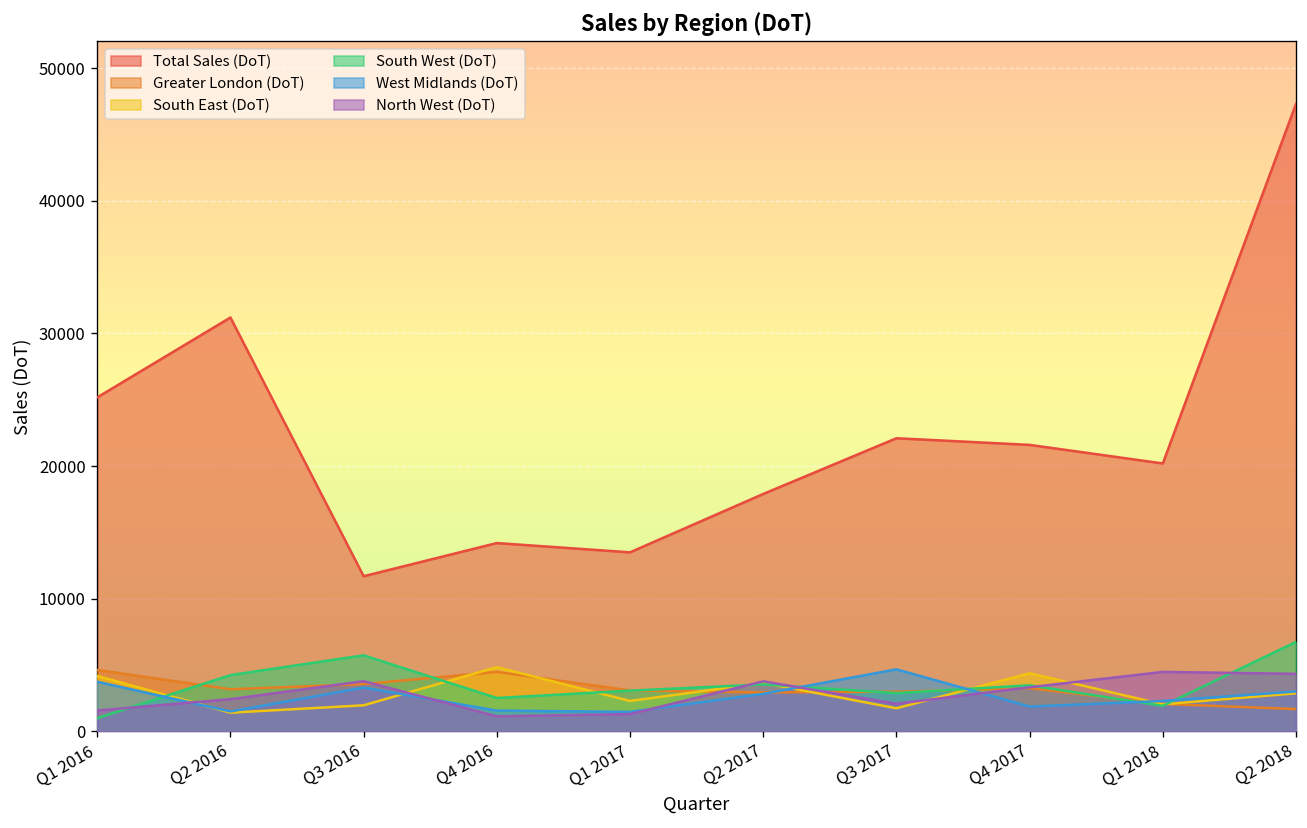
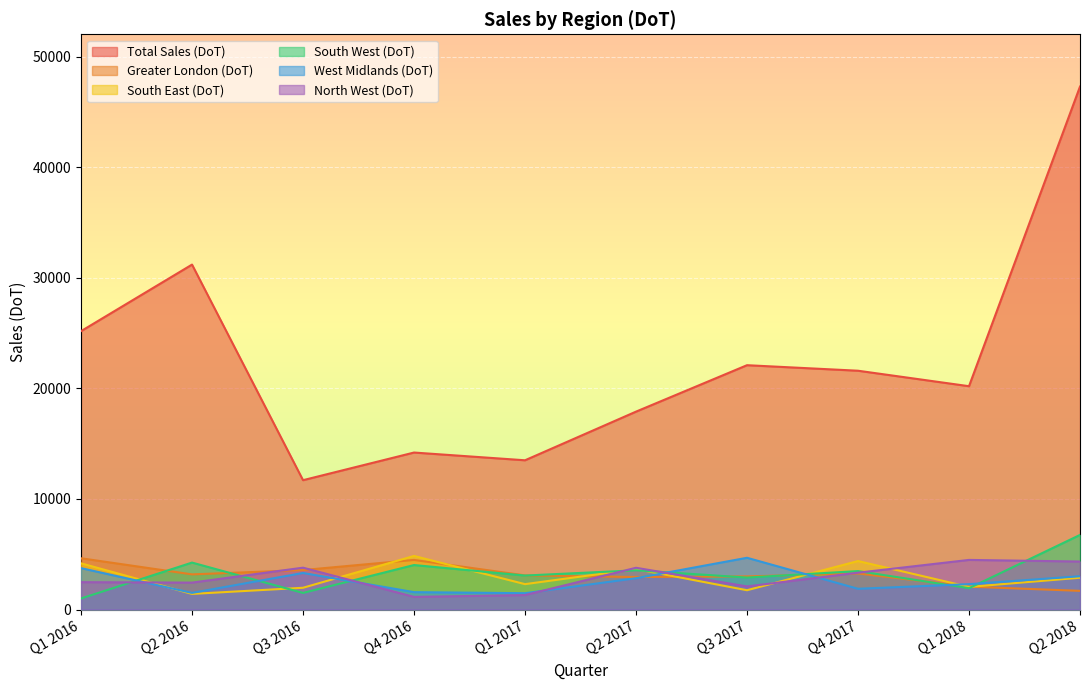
North West (DoT), Q1 2016: 1600 -> 2500
South West (DoT), Q3 2016: 5700 -> 1500
South West (DoT), Q4 2016: 2500 -> 4000
